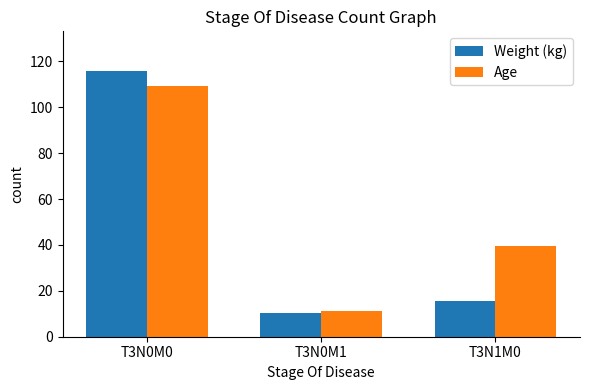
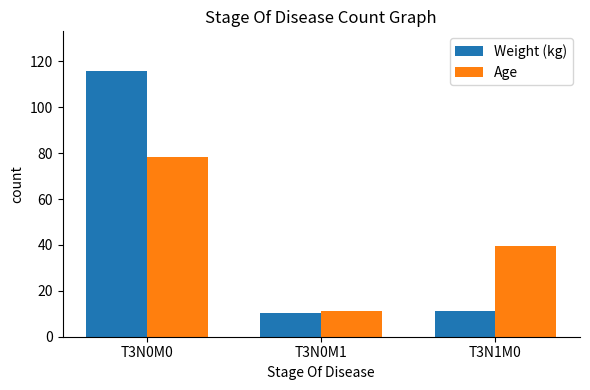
Age, T3N0M0: 109 -> 78
Weight (kg), T3N1M0: 15 -> 11
